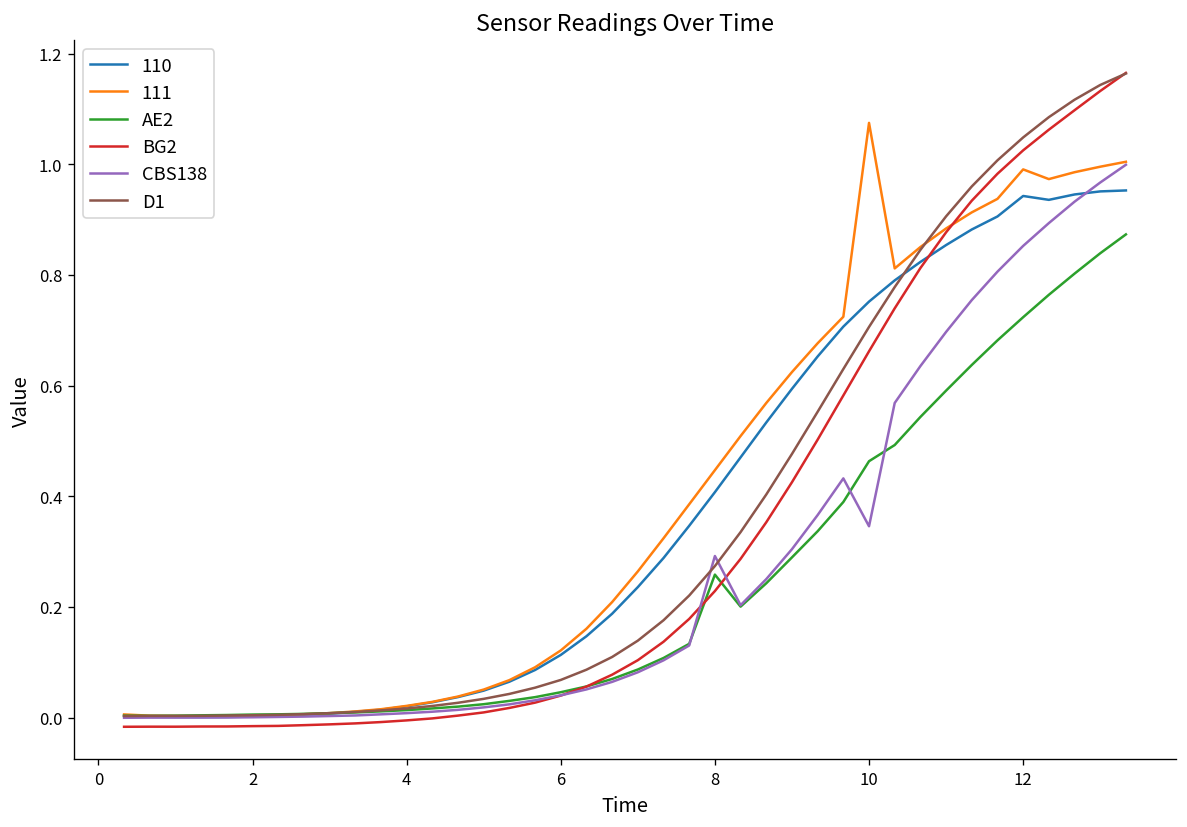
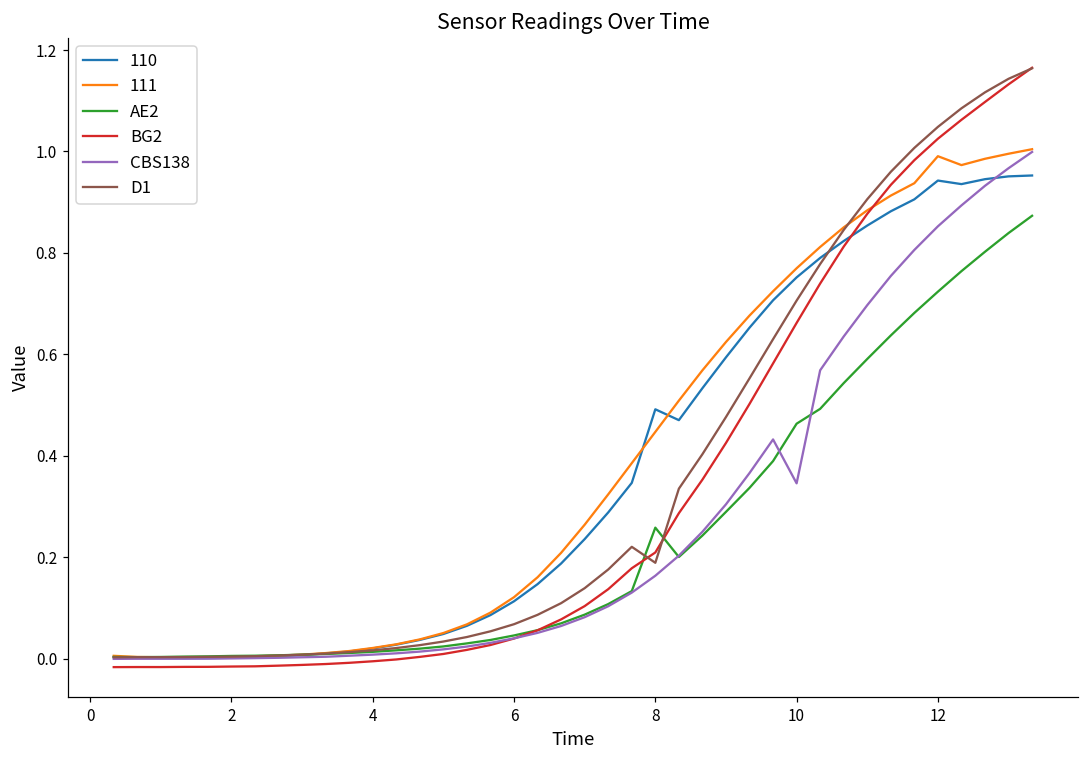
110, 8: 0.41 -> 0.49
BG2, 8: 0.23 -> 0.21
CBS138, 8: 0.29 -> 0.16
D1, 8: 0.27 -> 0.19
111, 10: 1.07 -> 0.77
